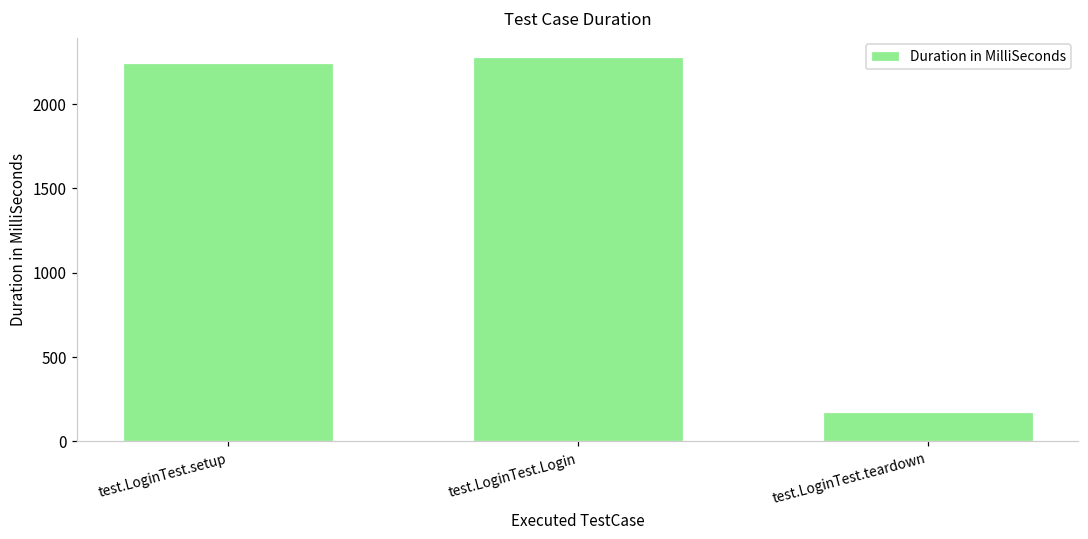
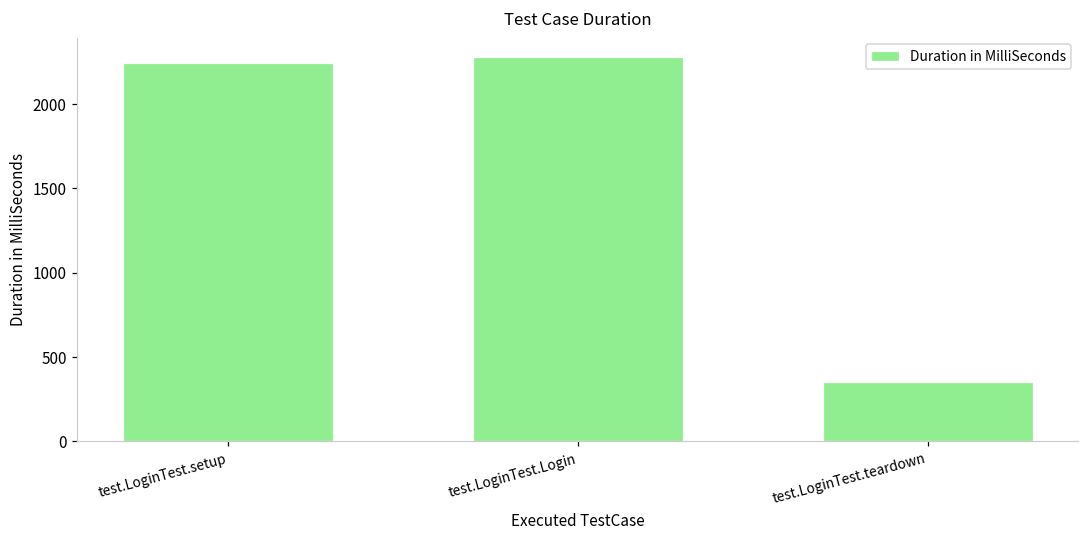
test.LoginTest.teardown: 170 -> 350
